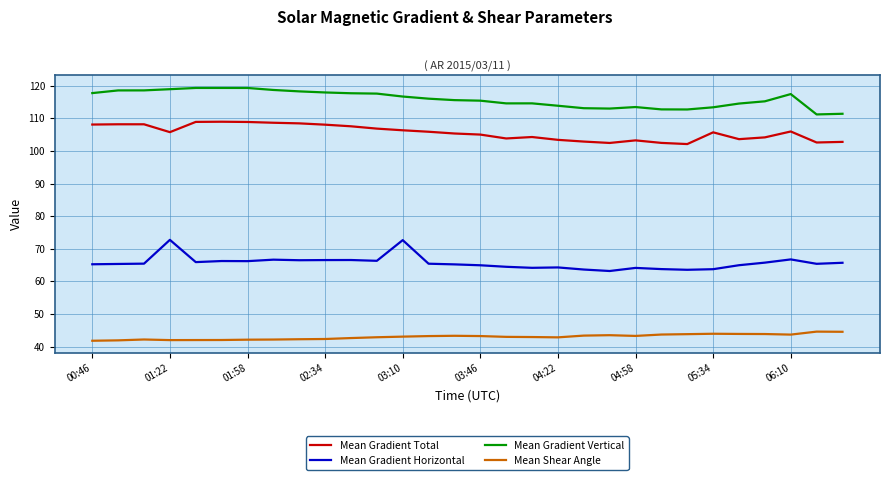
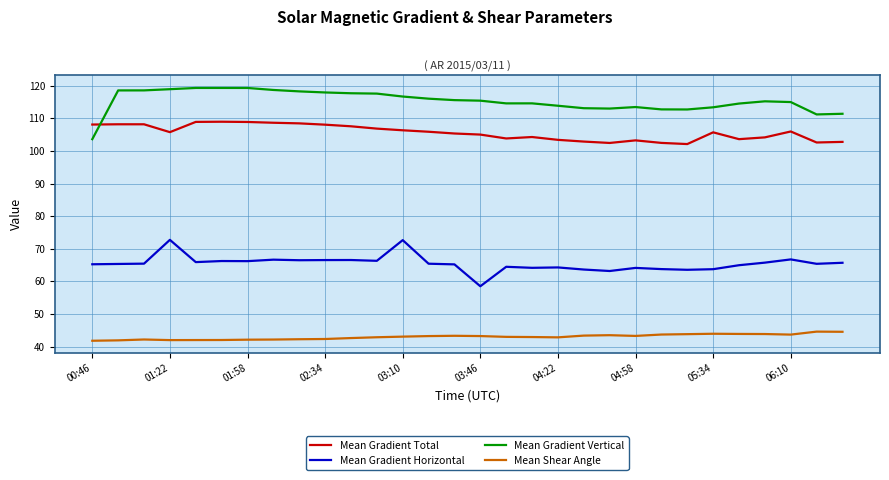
Mean Gradient Vertical, 00:46: 118 -> 104
Mean Gradient Horizontal, 03:46: 65 -> 58
Mean Gradient Vertical, 06:10: 117 -> 115
